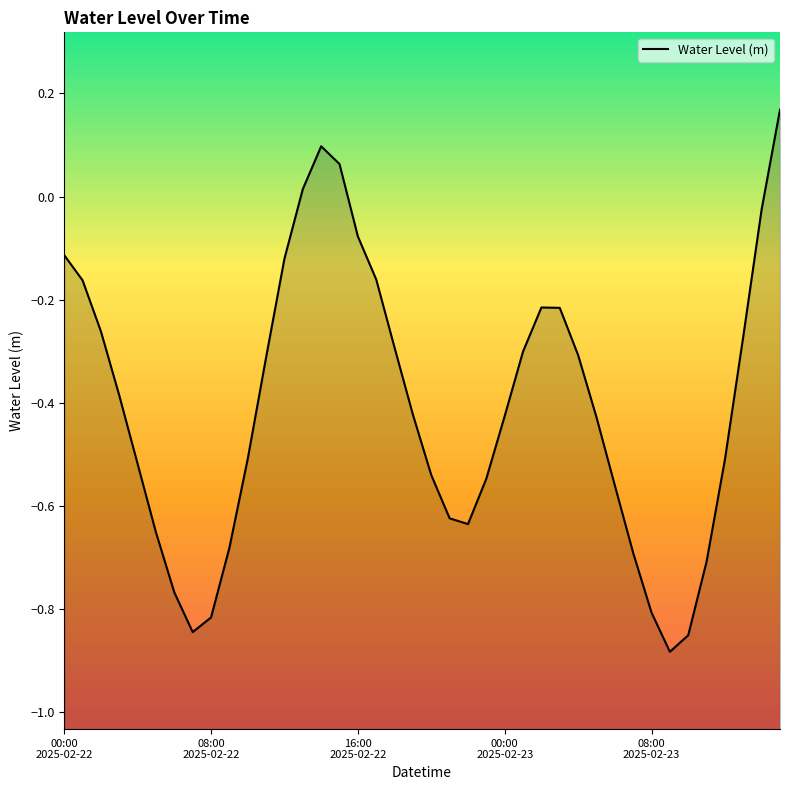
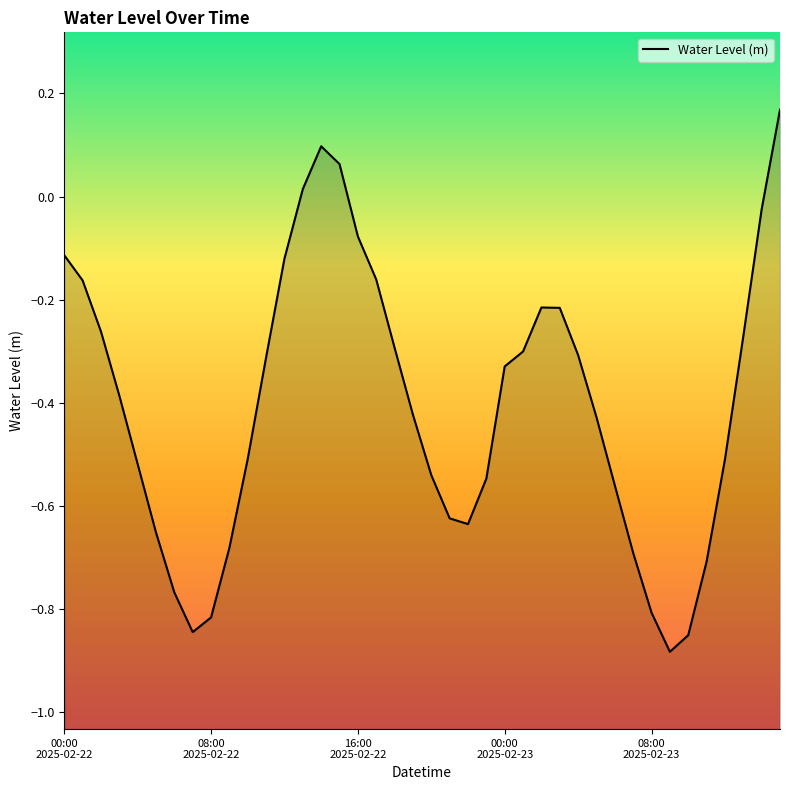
00:00 2025-02-23: -0.43 -> -0.33
